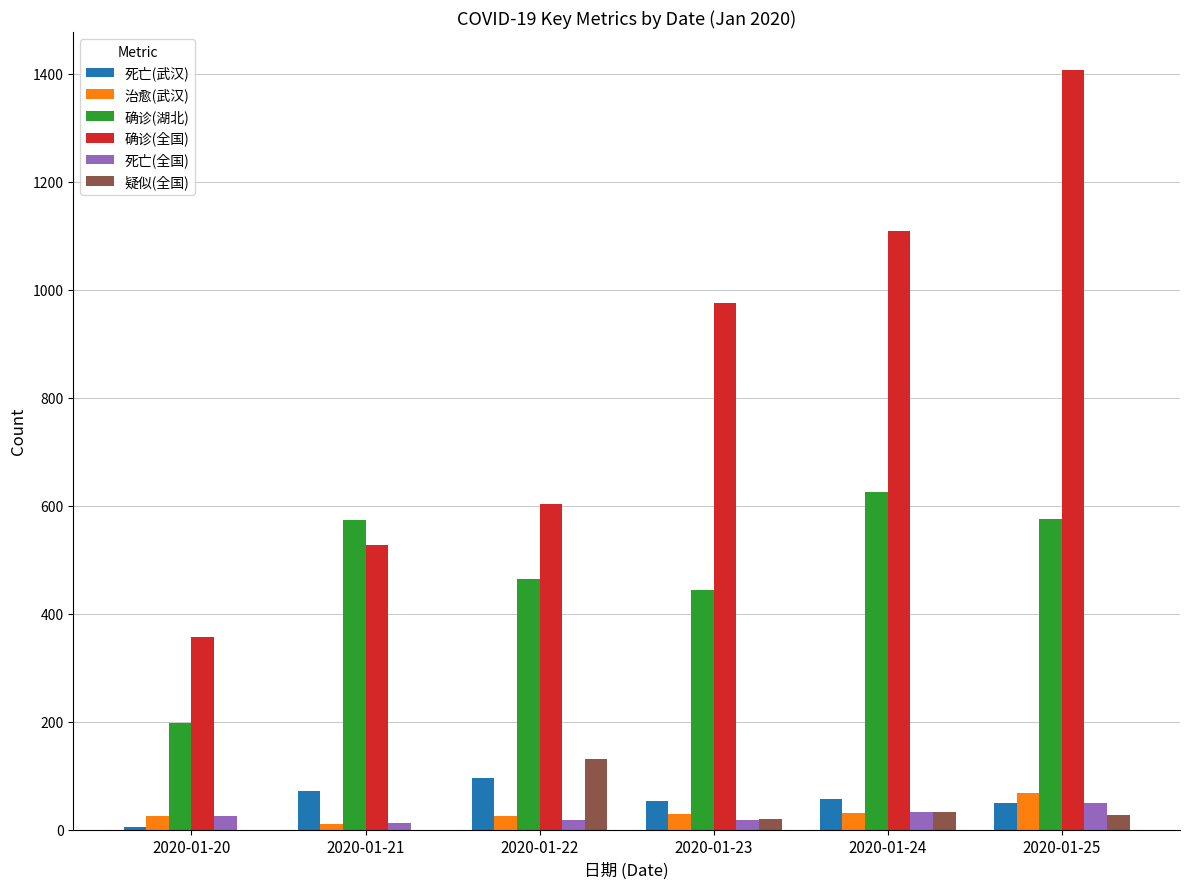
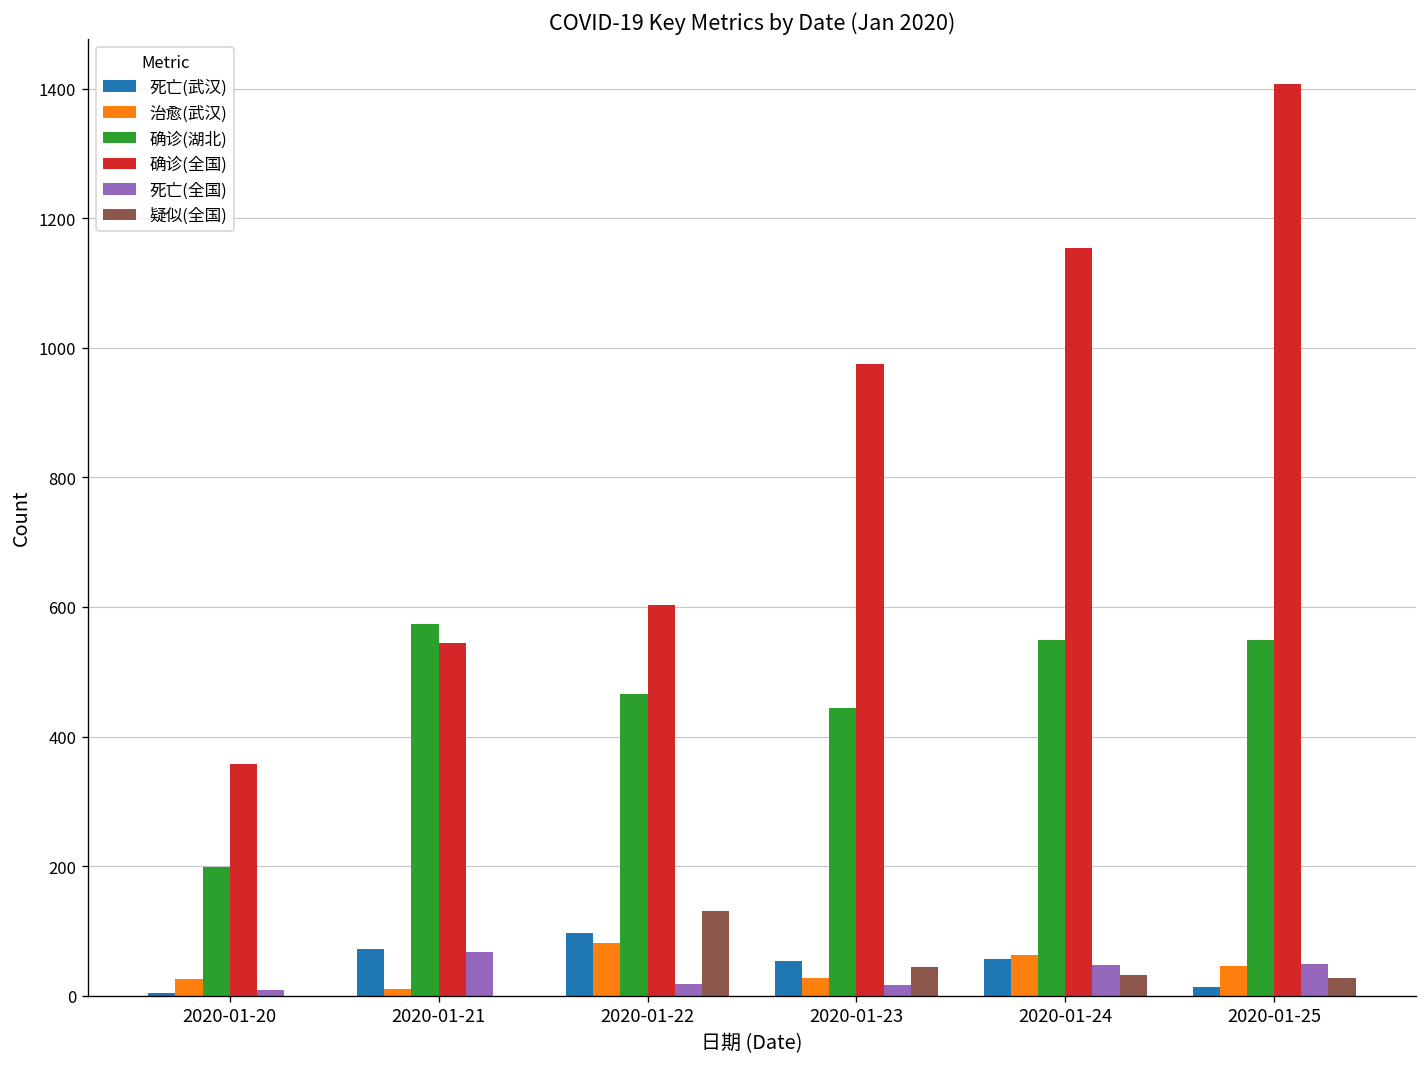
死亡(全国), 2020-01-20: 30 -> 10
确诊(全国), 2020-01-21: 530 -> 540
死亡(全国), 2020-01-21: 10 -> 70
治愈(武汉), 2020-01-22: 30 -> 80
疑似(全国), 2020-01-23: 20 -> 50
治愈(武汉), 2020-01-24: 30 -> 60
确诊(湖北), 2020-01-24: 630 -> 550
确诊(全国), 2020-01-24: 1110 -> 1150
死亡(全国), 2020-01-24: 30 -> 50
死亡(武汉), 2020-01-25: 50 -> 10
治愈(武汉), 2020-01-25: 70 -> 50
确诊(湖北), 2020-01-25: 580 -> 550
